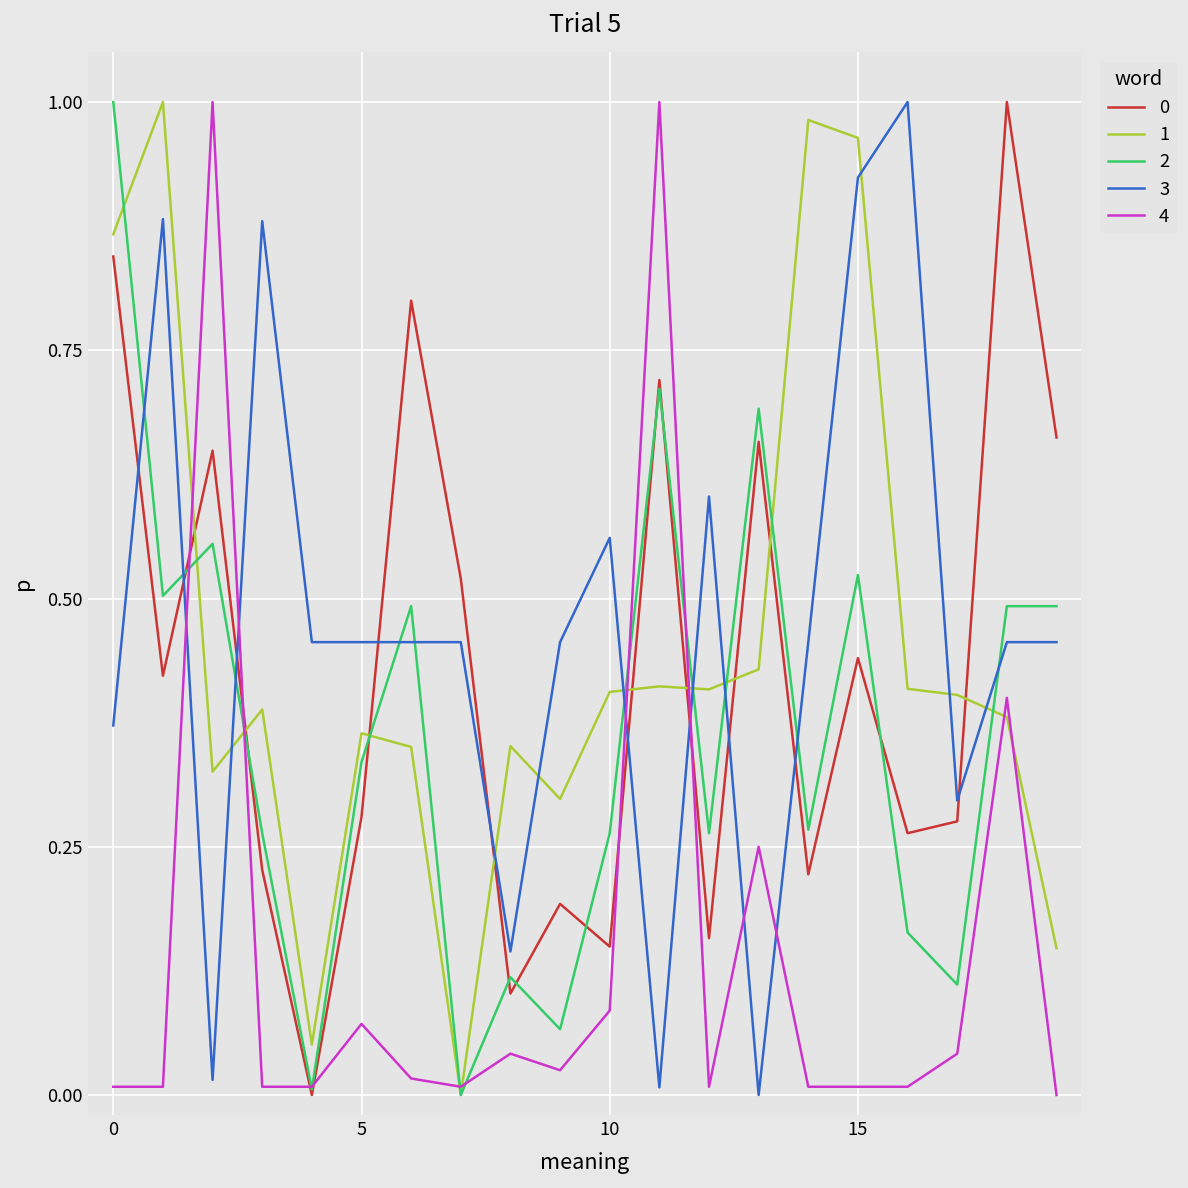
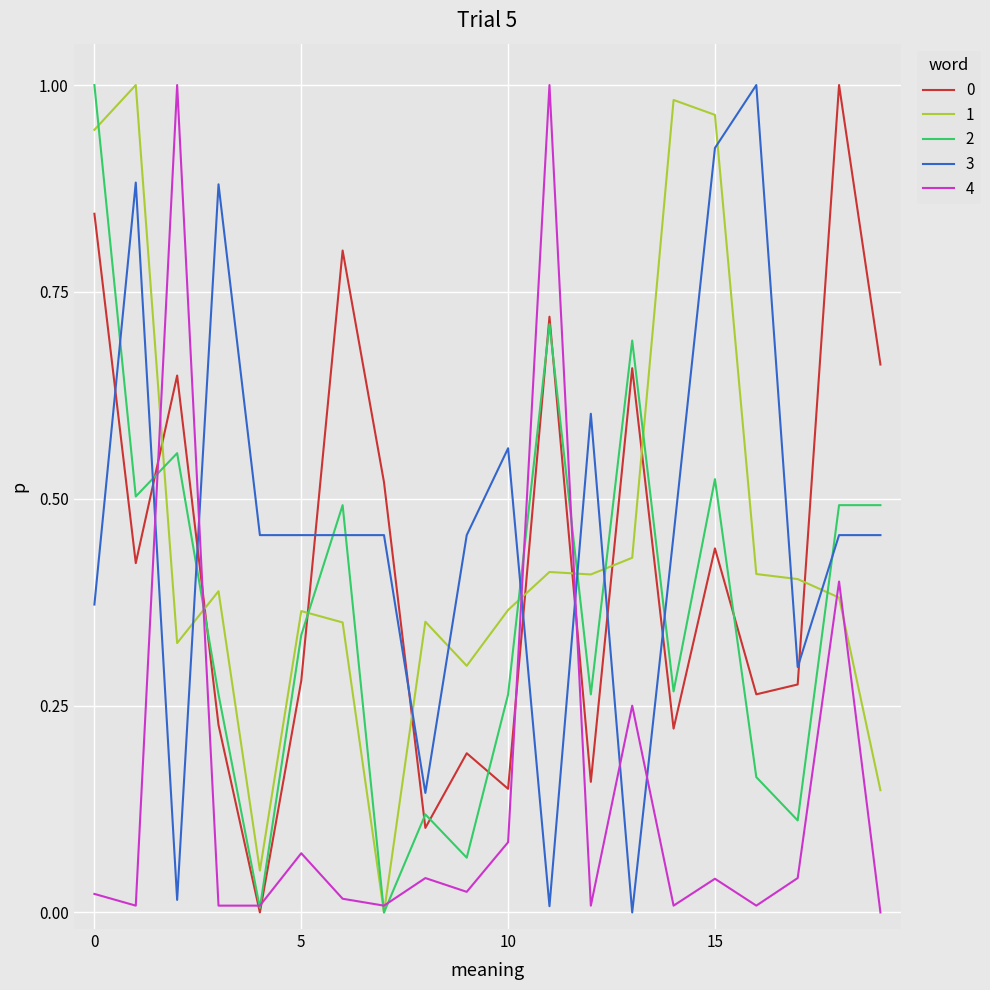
1, 0: 0.87 -> 0.95
4, 0: 0.01 -> 0.02
1, 10: 0.41 -> 0.37
4, 15: 0.01 -> 0.04
